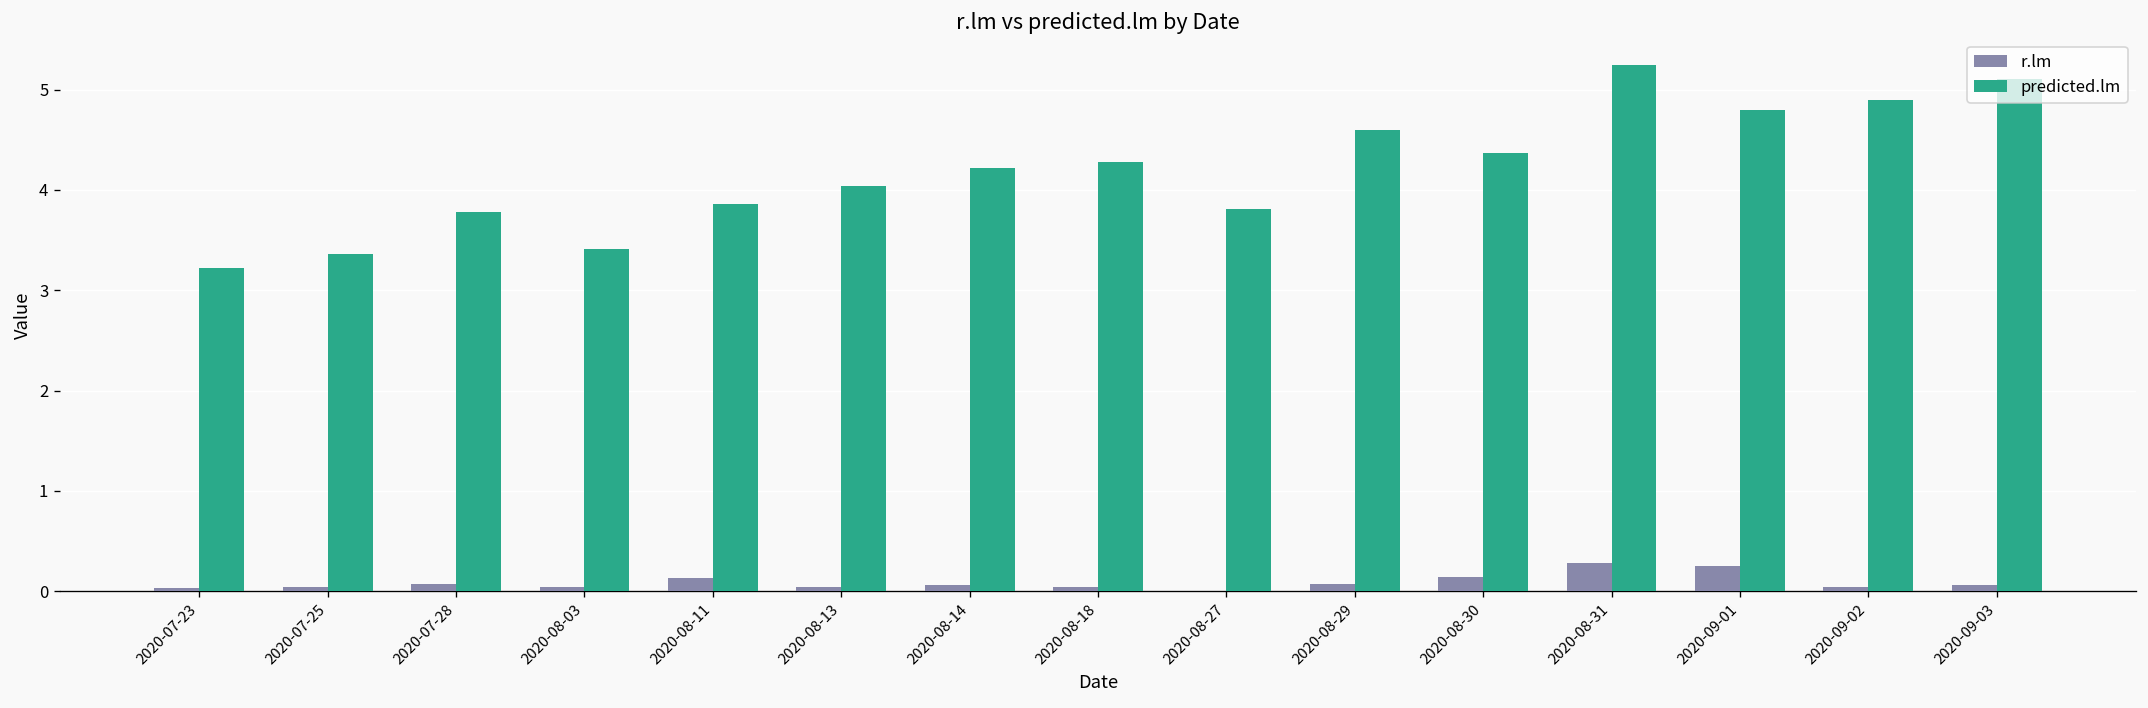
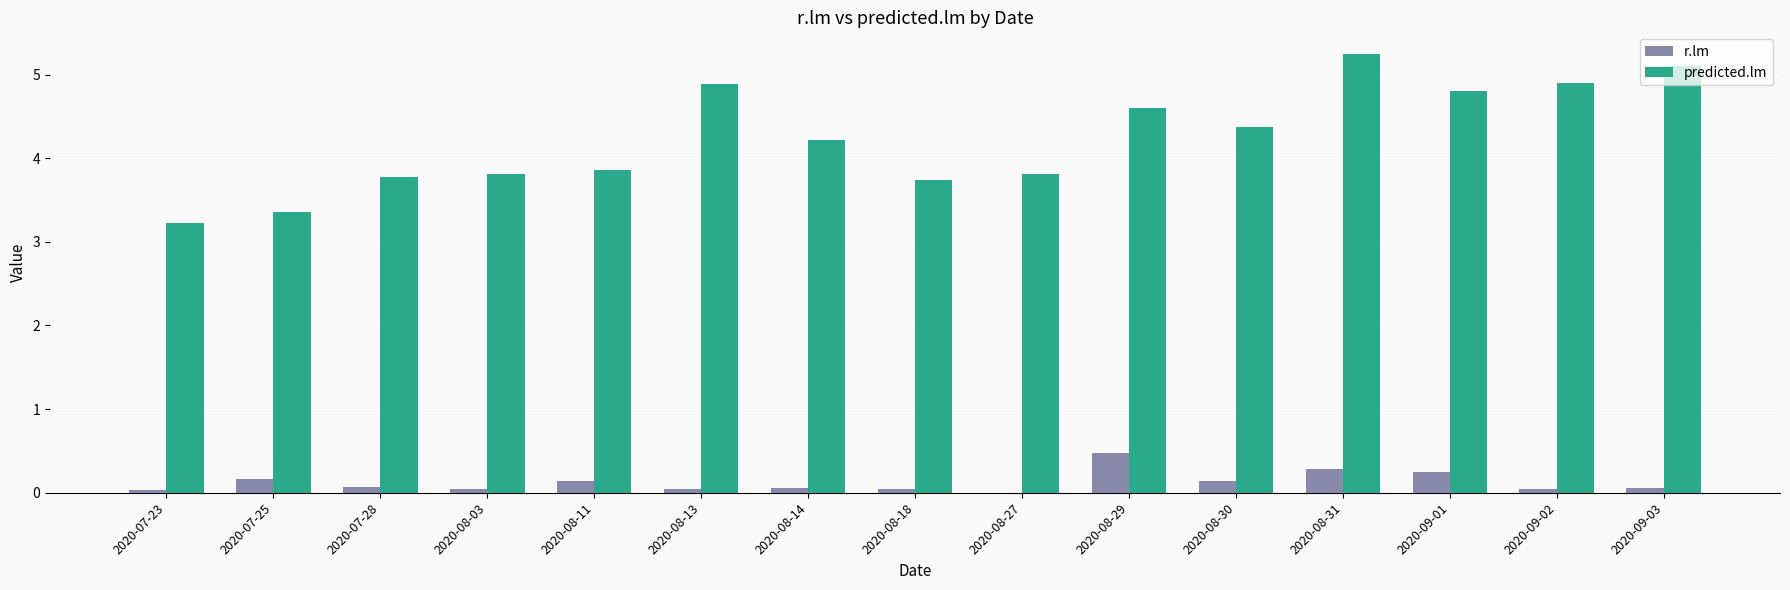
r.lm, 2020-07-25: 0.0 -> 0.2
predicted.lm, 2020-08-03: 3.4 -> 3.8
predicted.lm, 2020-08-13: 4.0 -> 4.9
predicted.lm, 2020-08-18: 4.3 -> 3.7
r.lm, 2020-08-29: 0.1 -> 0.5
